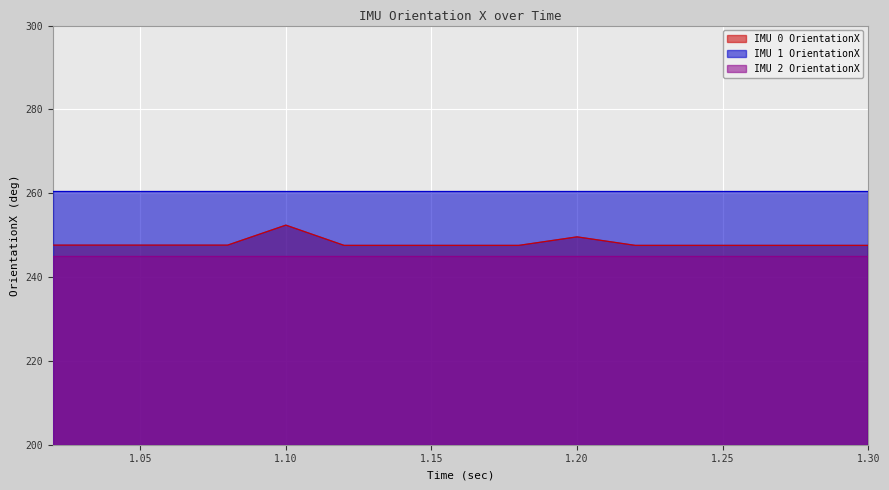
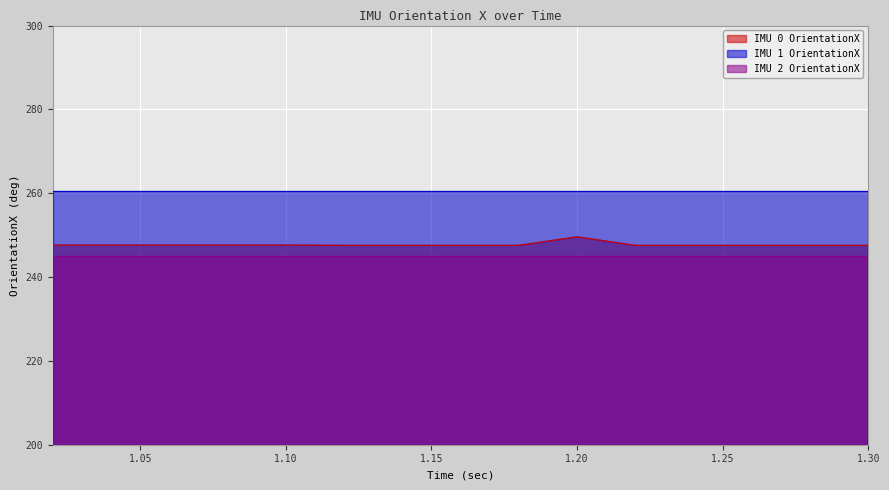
IMU 0 OrientationX, 1.10: 252 -> 248
